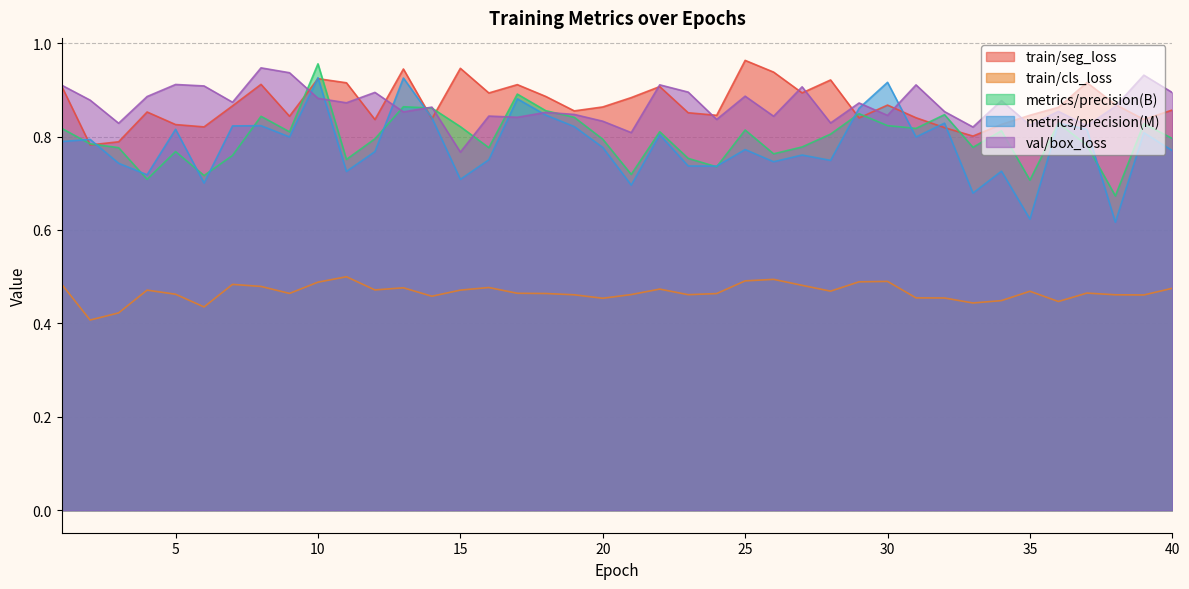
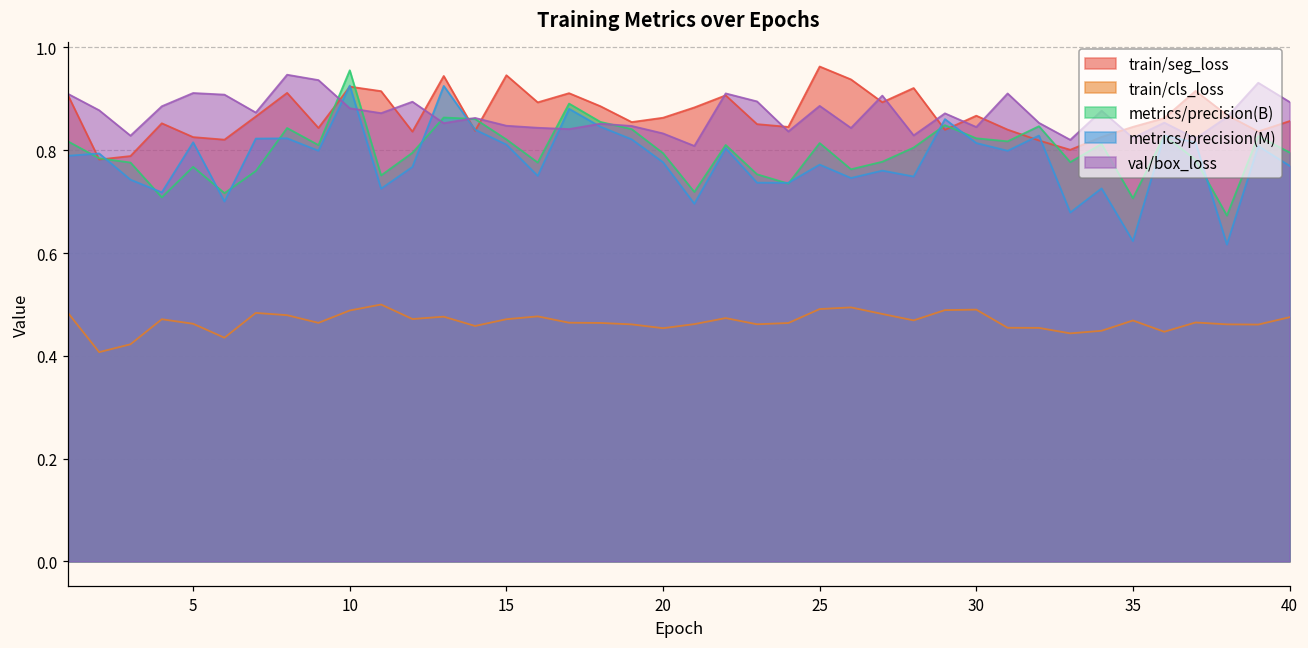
metrics/precision(M), 15: 0.71 -> 0.81
val/box_loss, 15: 0.77 -> 0.85
metrics/precision(M), 30: 0.92 -> 0.81
